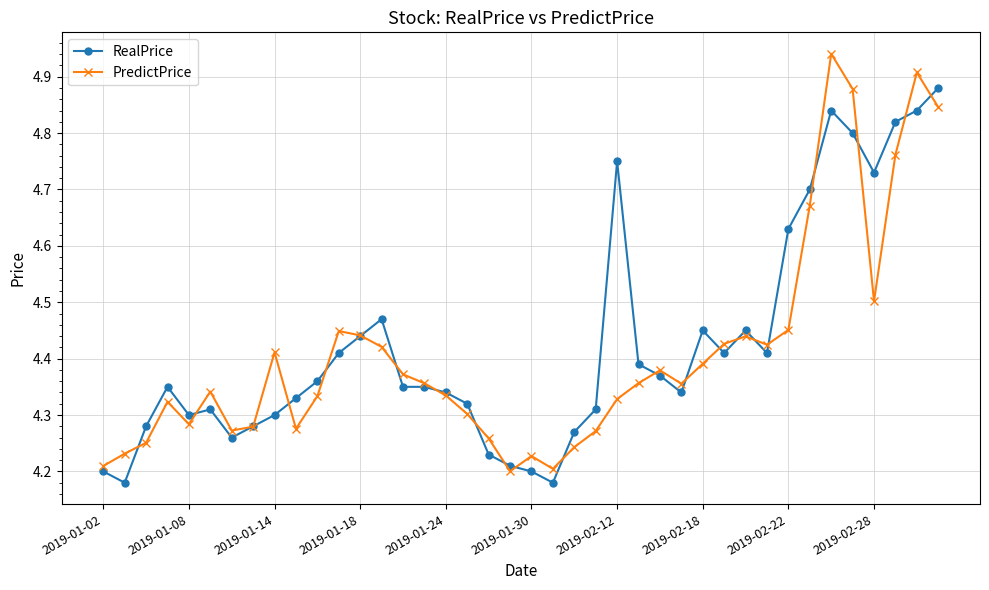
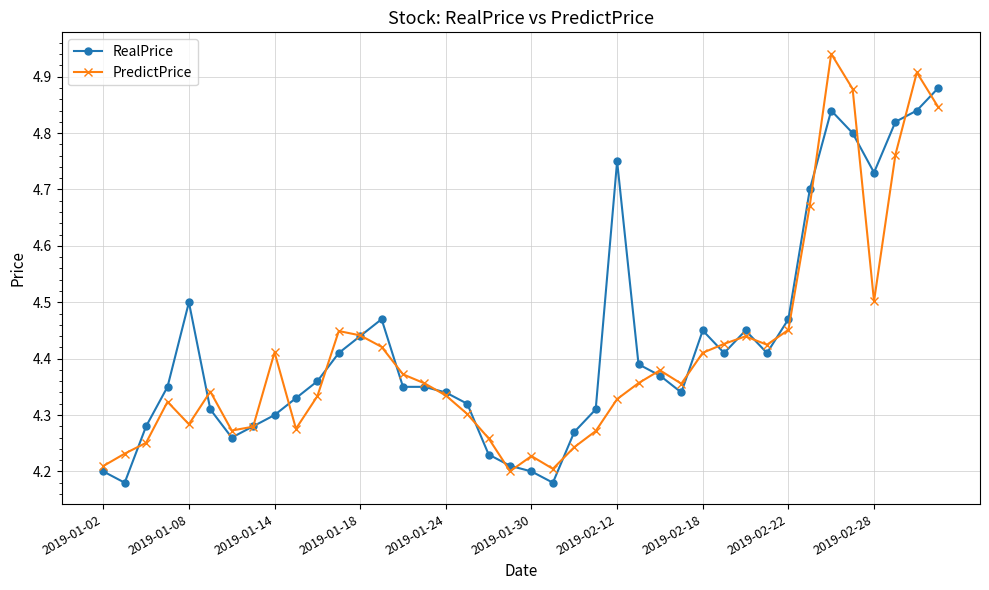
RealPrice, 2019-01-08: 4.3 -> 4.5
PredictPrice, 2019-02-18: 4.39 -> 4.41
RealPrice, 2019-02-22: 4.63 -> 4.47
